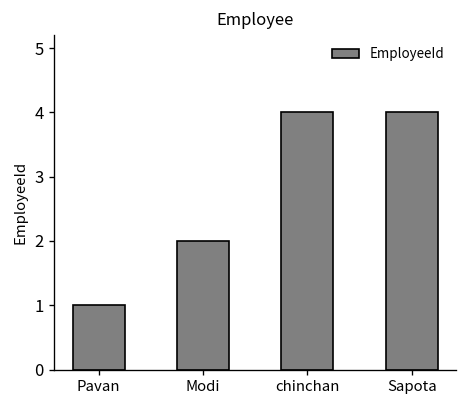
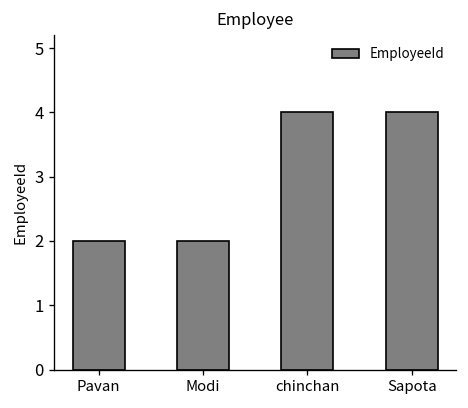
Pavan: 1 -> 2
